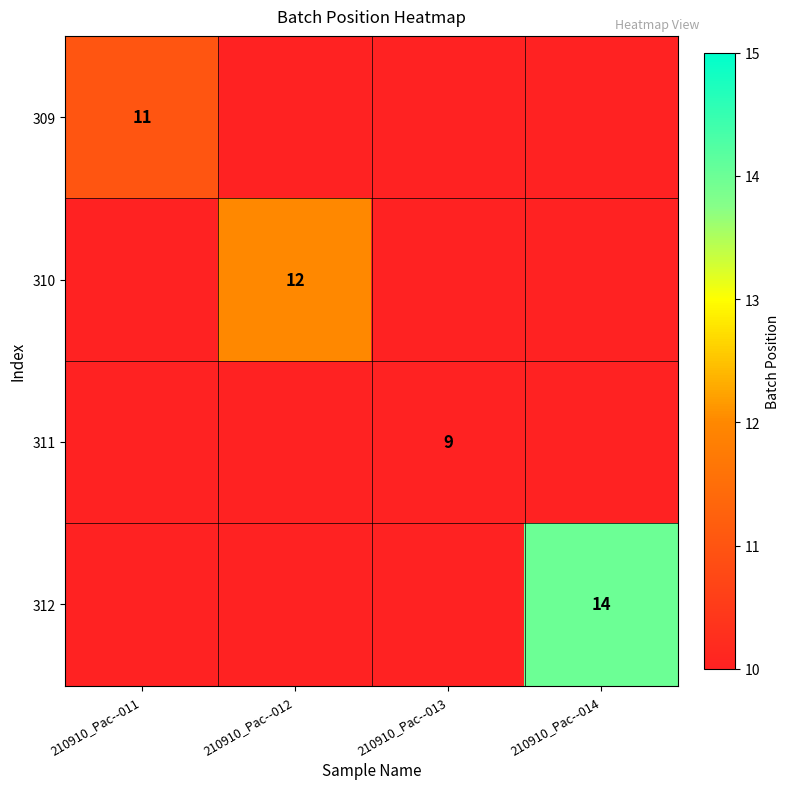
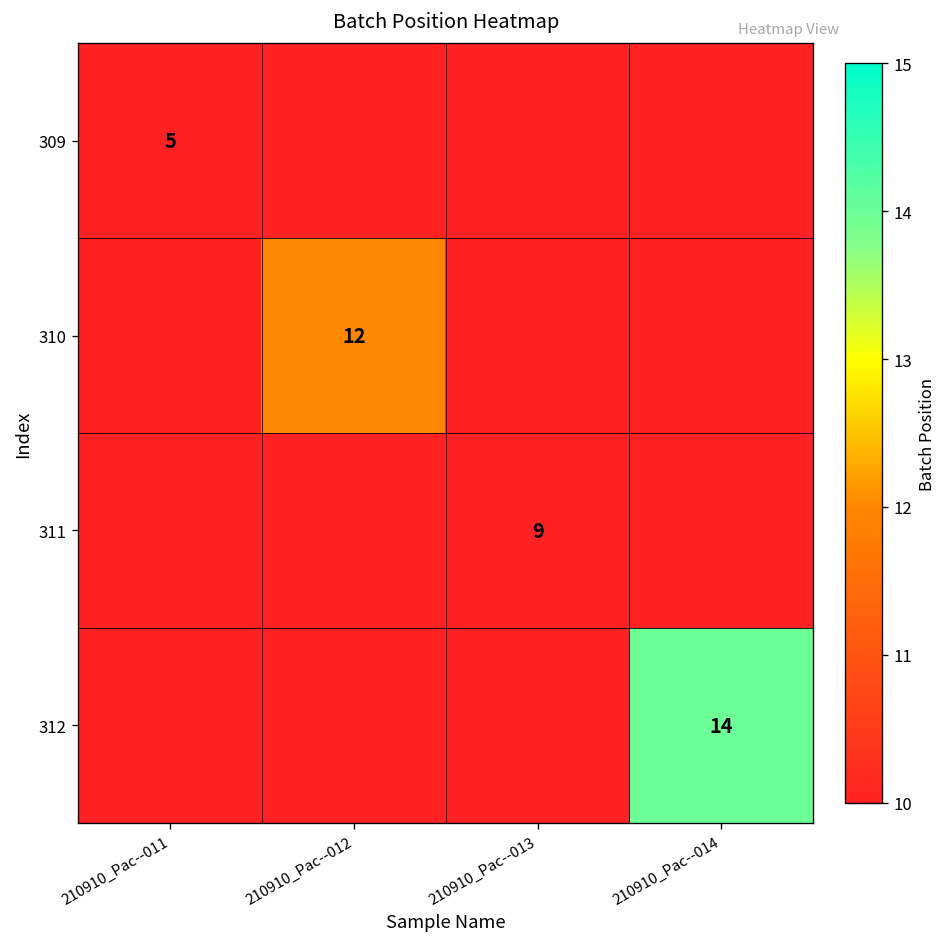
309, 210910_Pac--011: 11 -> 5
